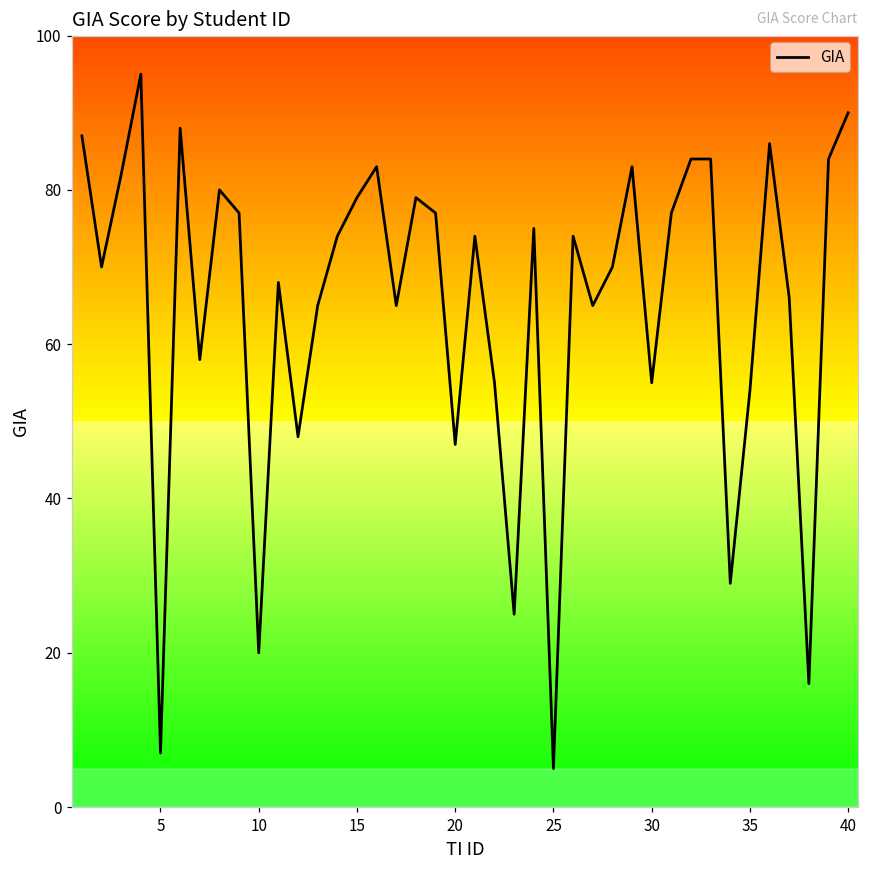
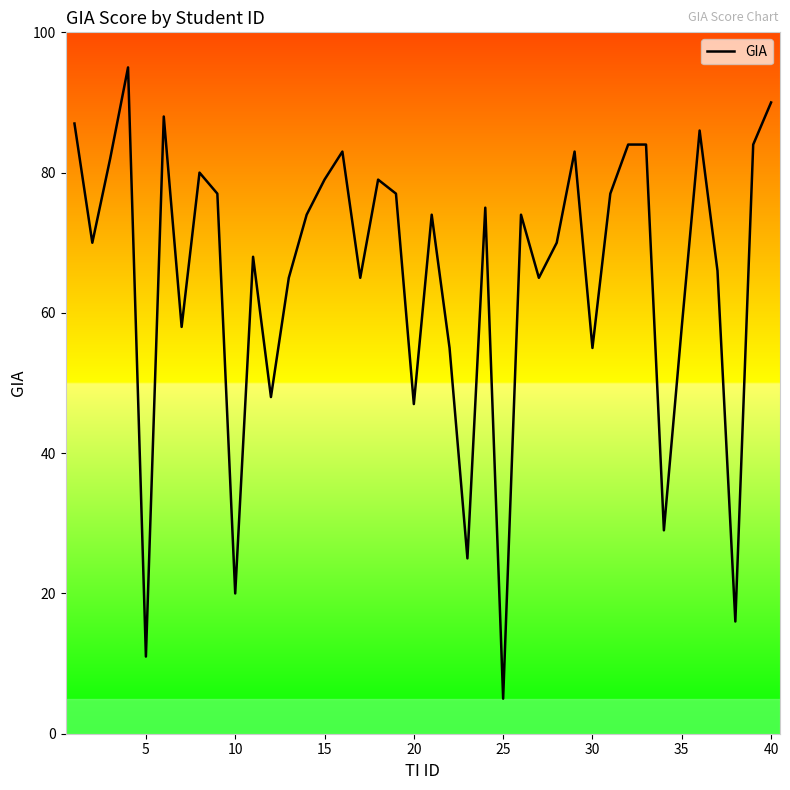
5: 7 -> 11
35: 54 -> 58
